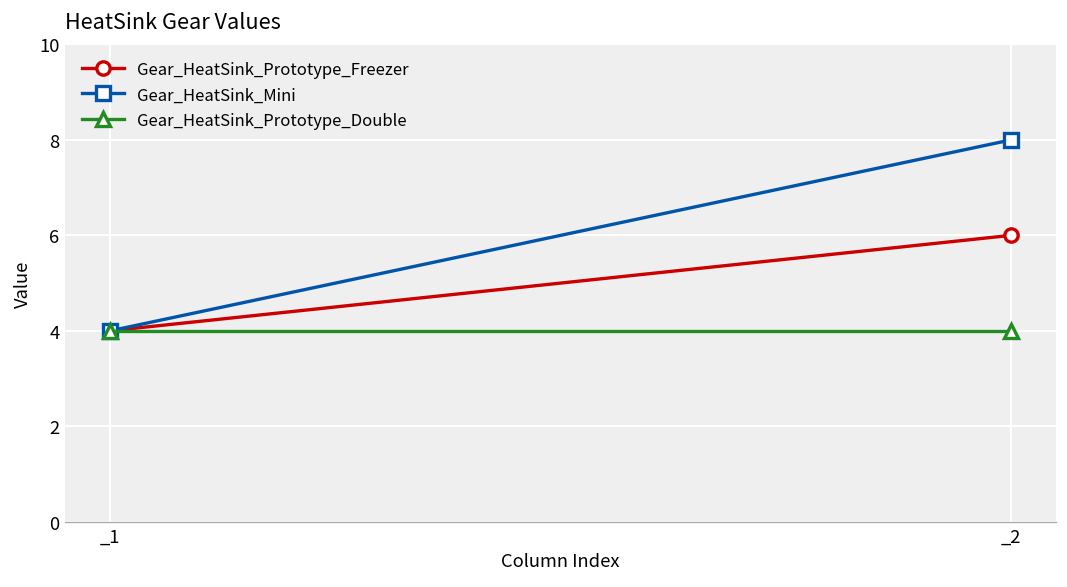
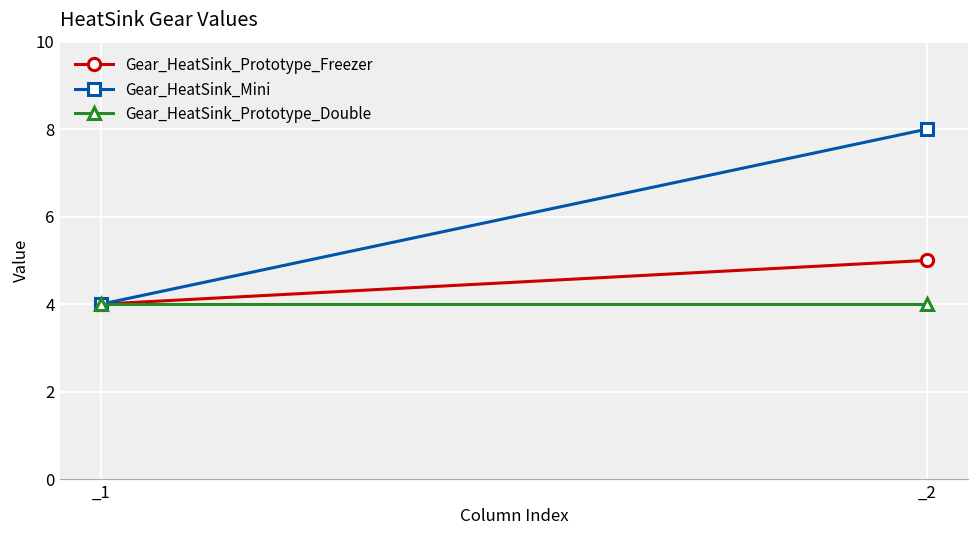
Gear_HeatSink_Prototype_Freezer, _2: 6 -> 5
